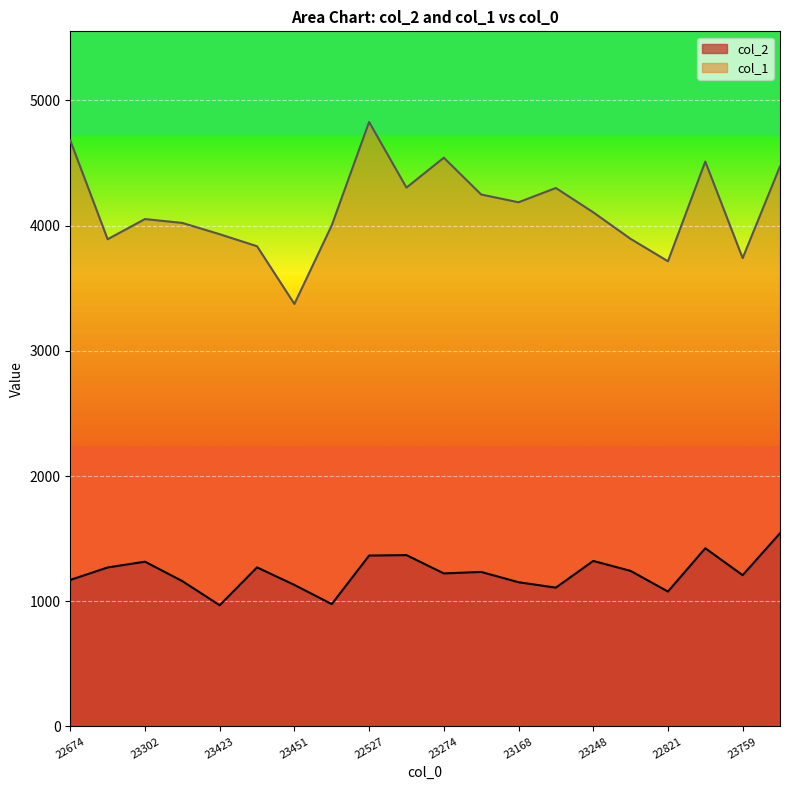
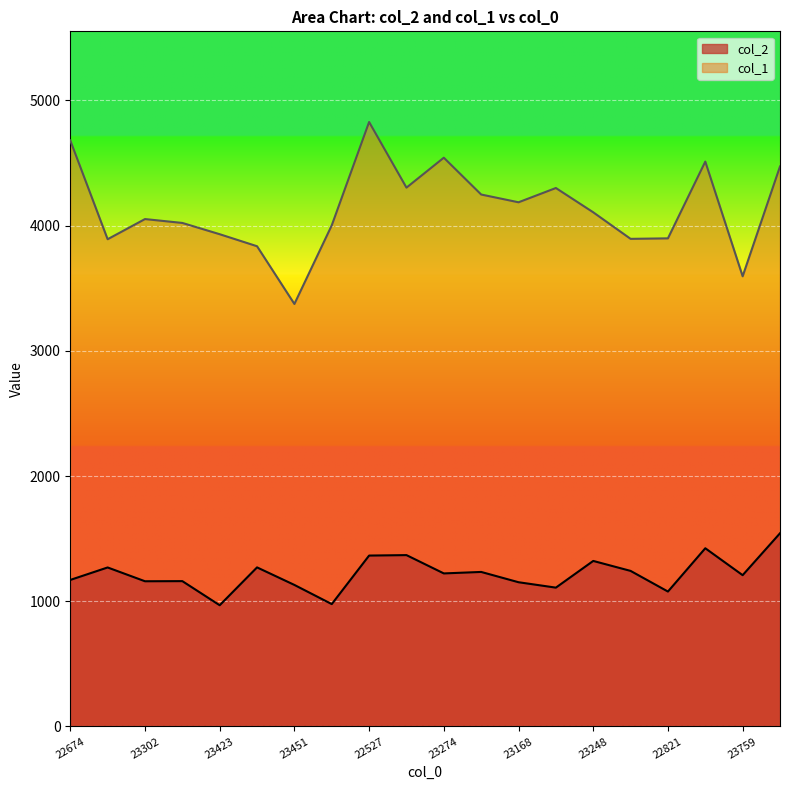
col_2, 23302: 1320 -> 1160
col_1, 22821: 3720 -> 3900
col_1, 23759: 3740 -> 3600
